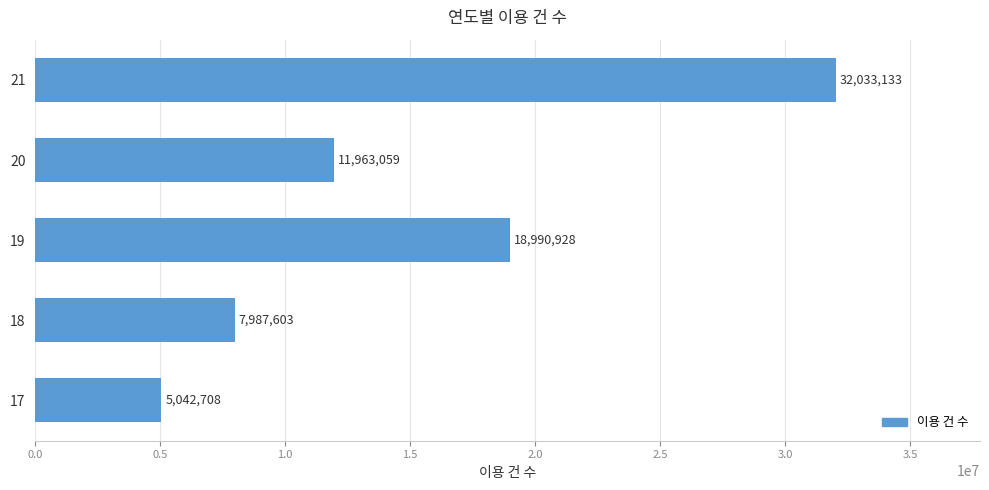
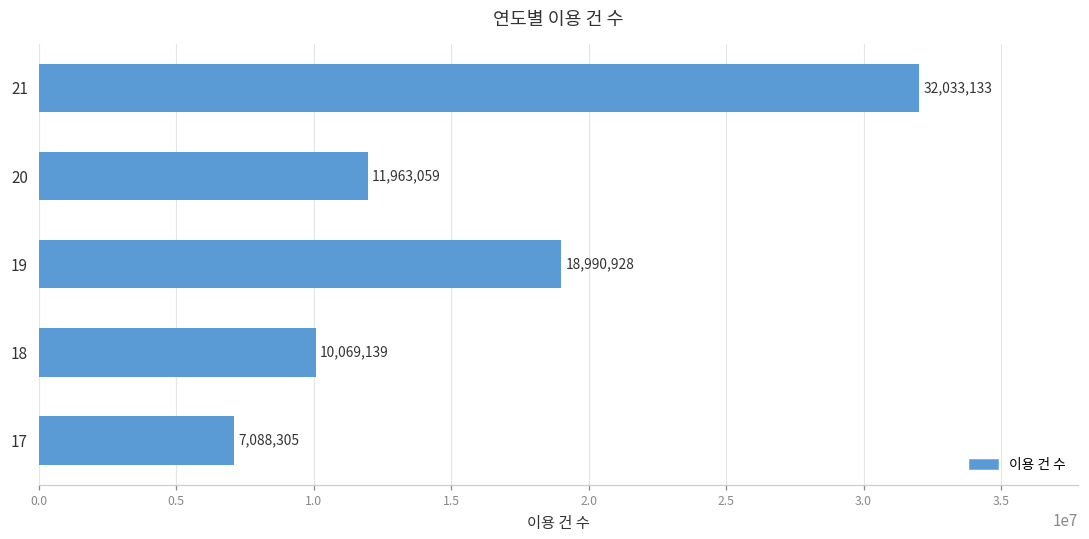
18: 7,987,603 -> 10,069,139
17: 5,042,708 -> 7,088,305
